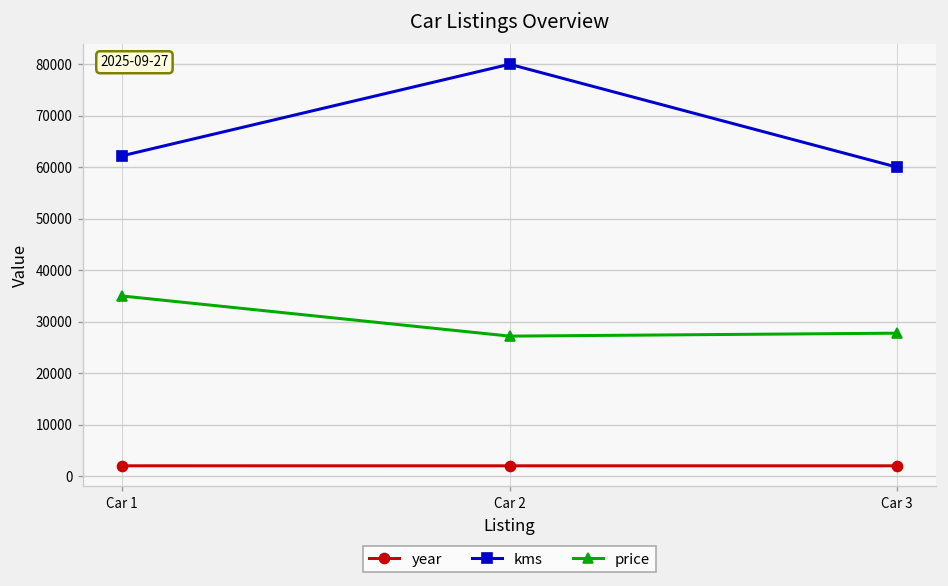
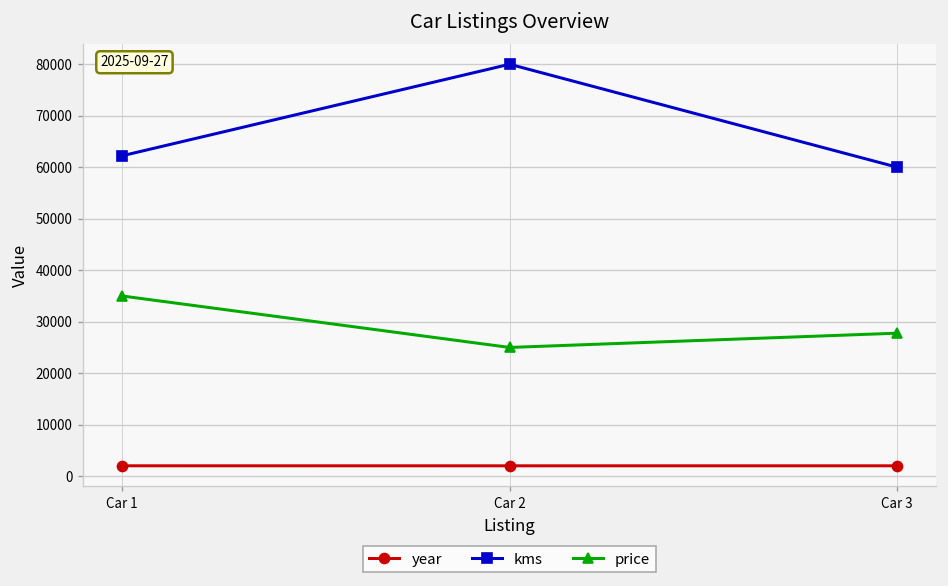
price, Car 2: 27000 -> 25000
